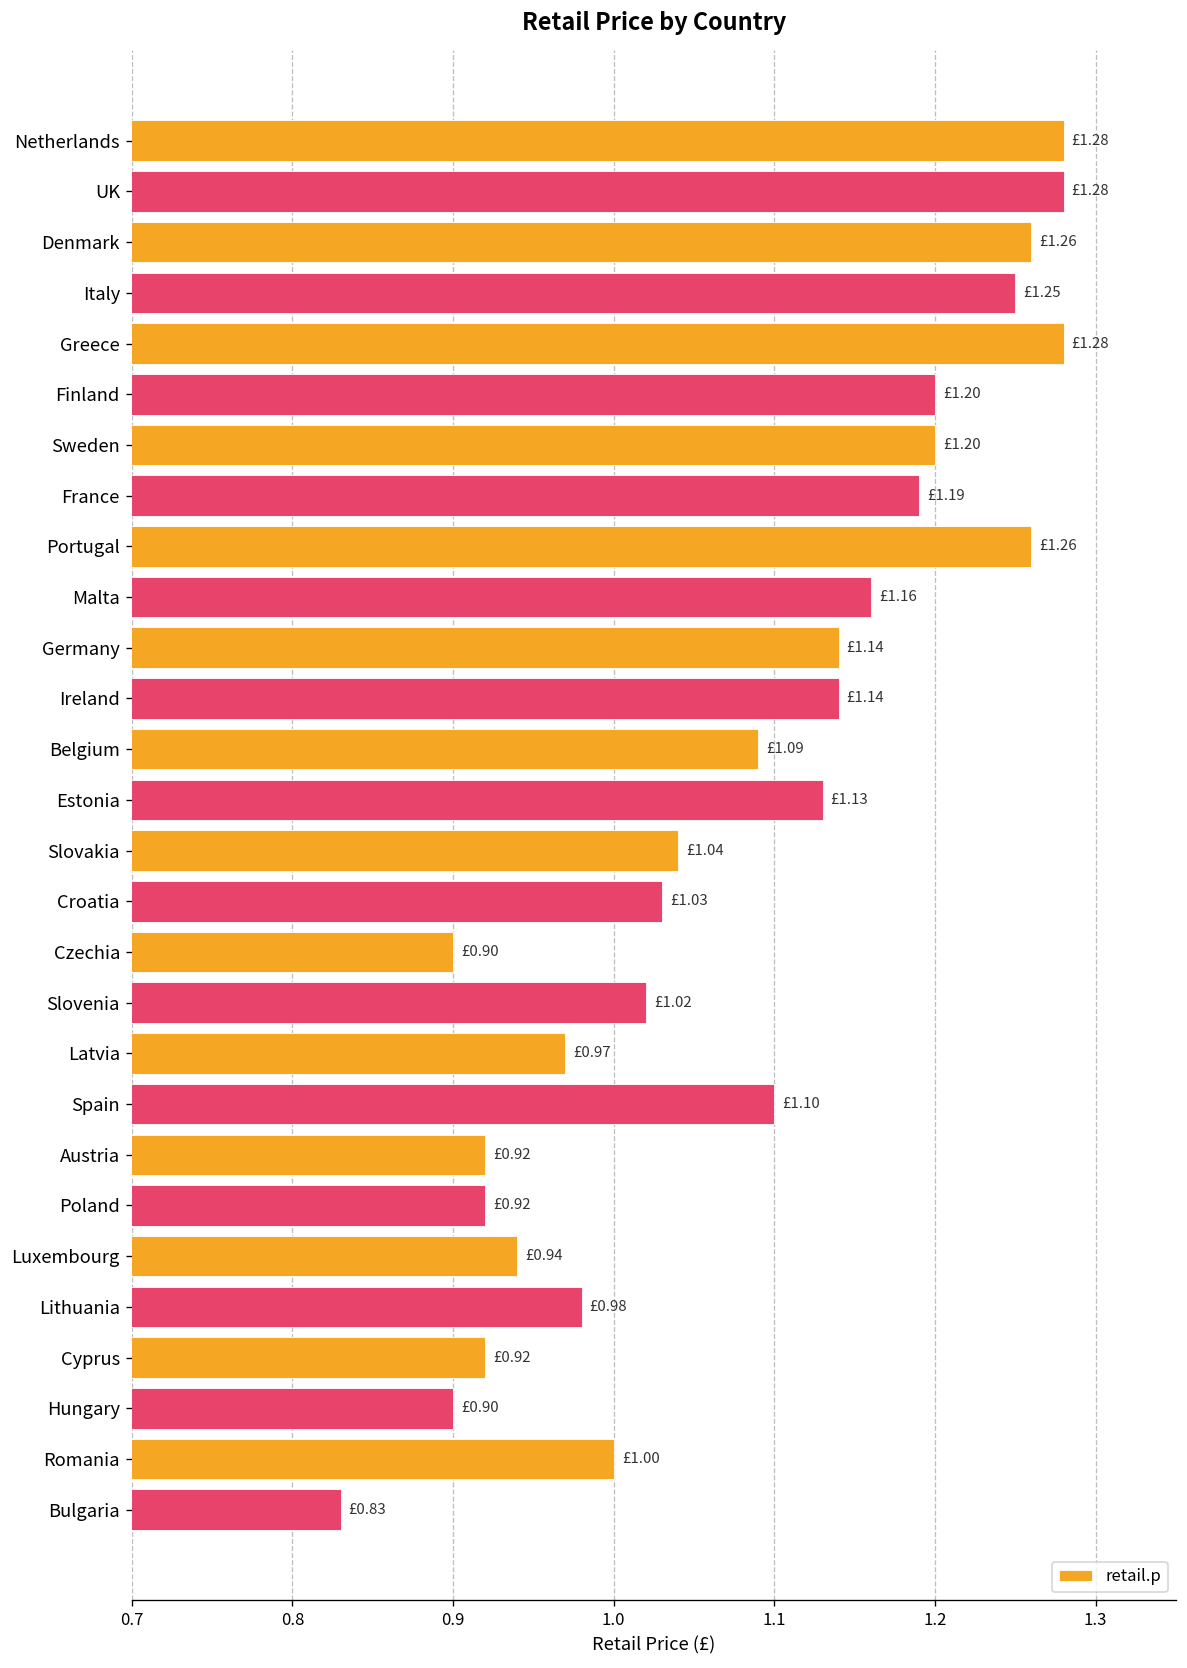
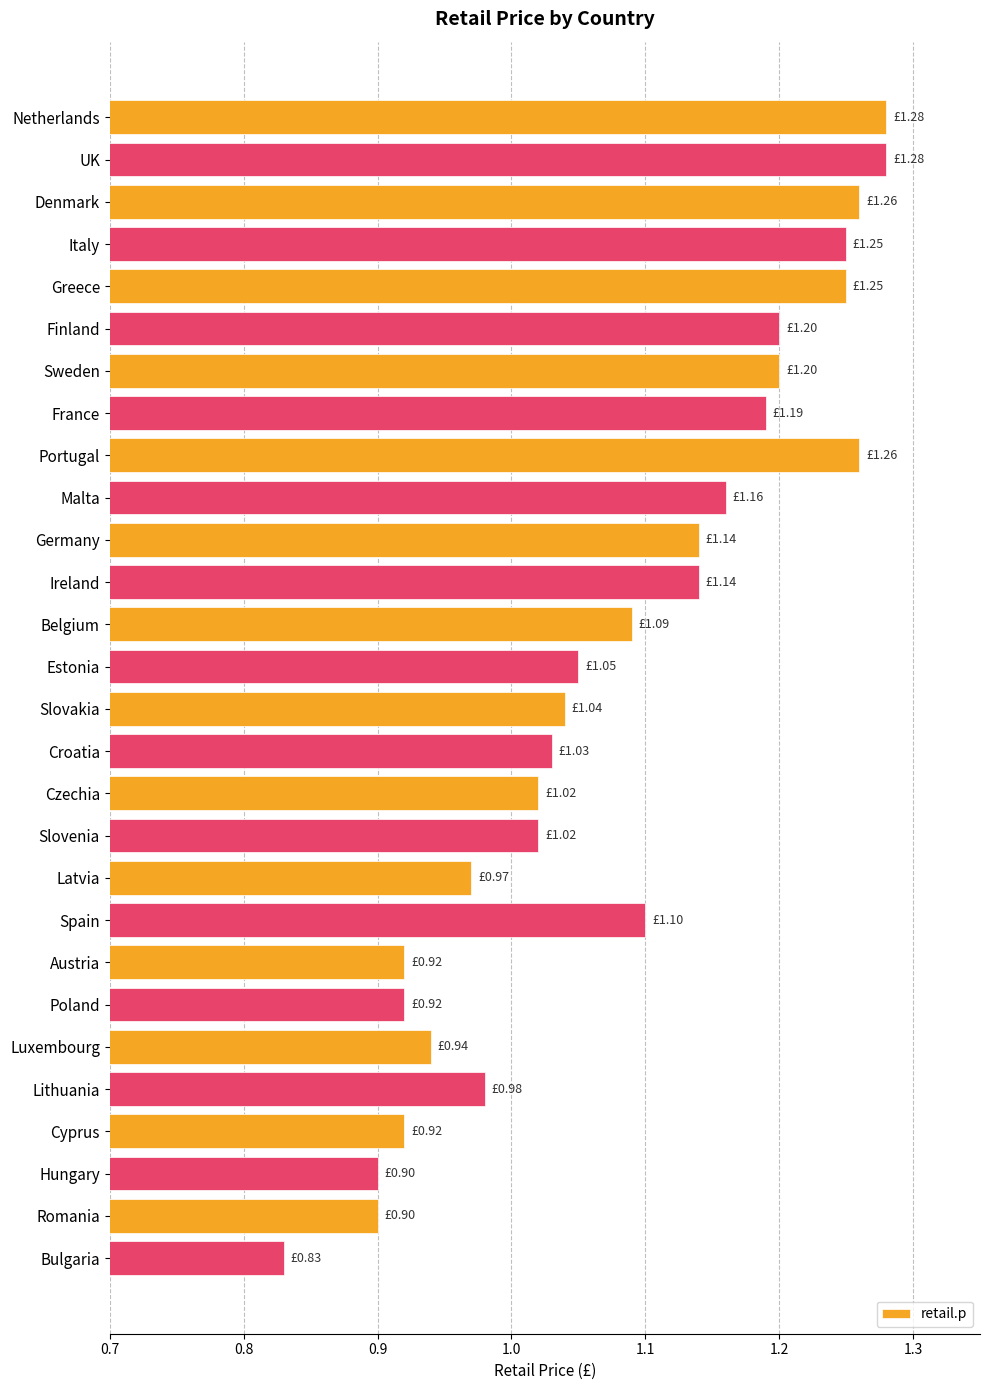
Greece: £1.28 -> £1.25
Estonia: £1.13 -> £1.05
Czechia: £0.90 -> £1.02
Romania: £1.00 -> £0.90
